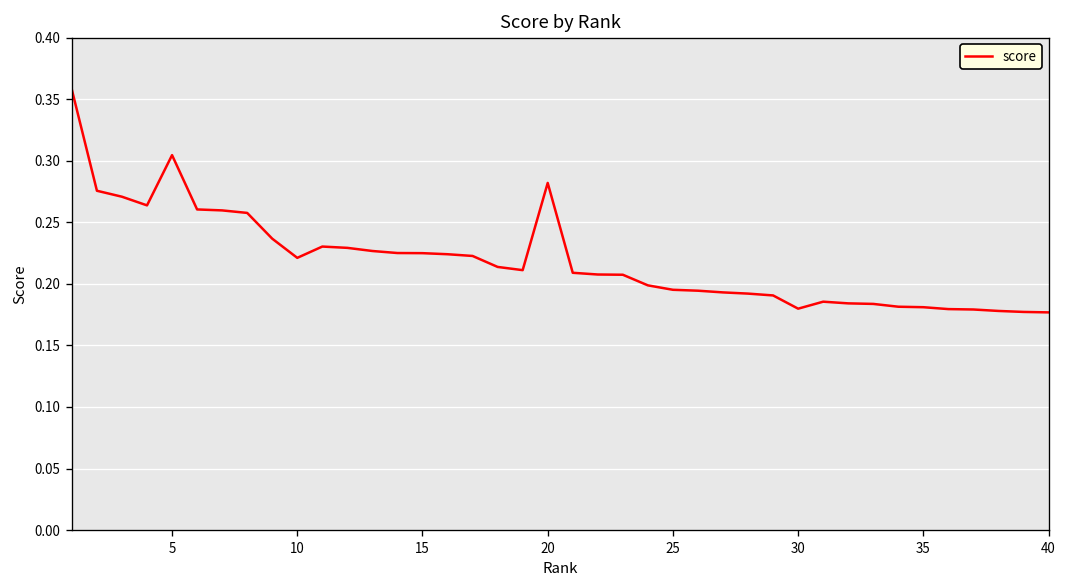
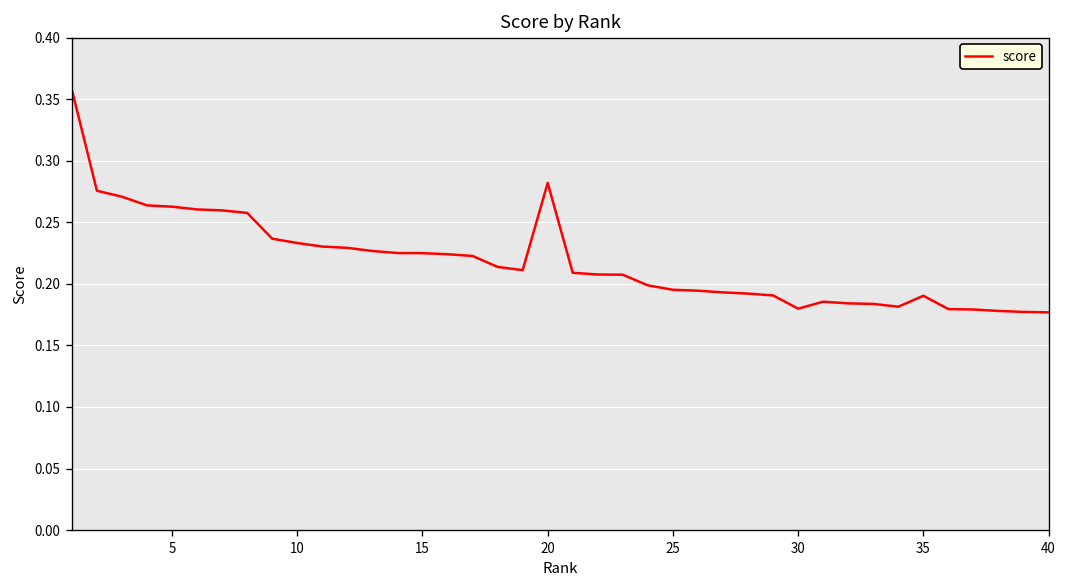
5: 0.305 -> 0.263
10: 0.221 -> 0.233
35: 0.181 -> 0.190
